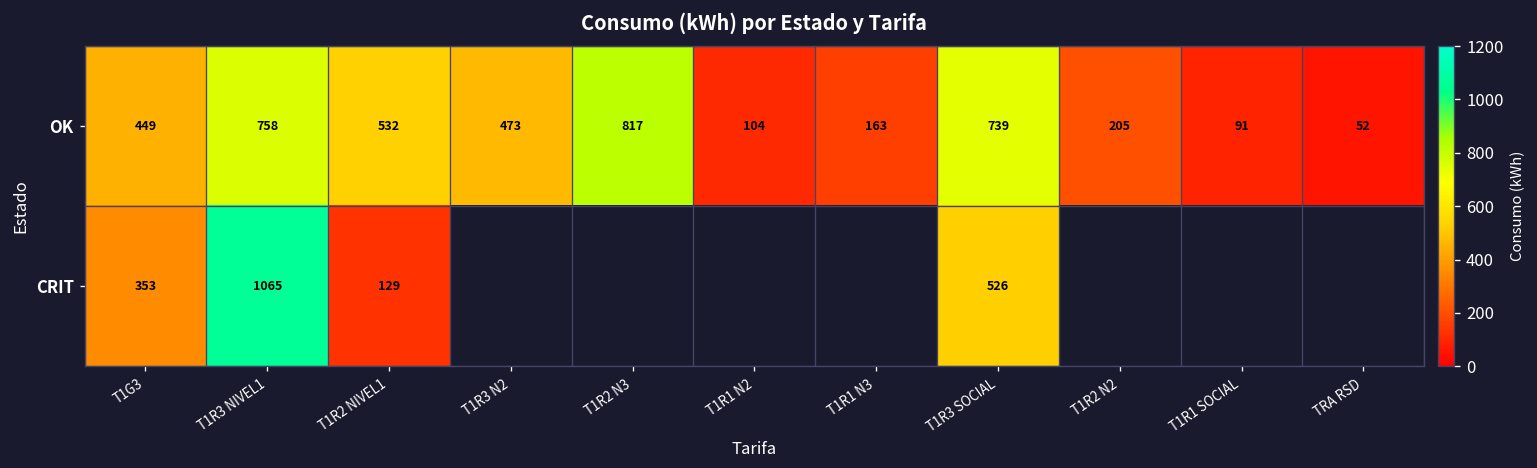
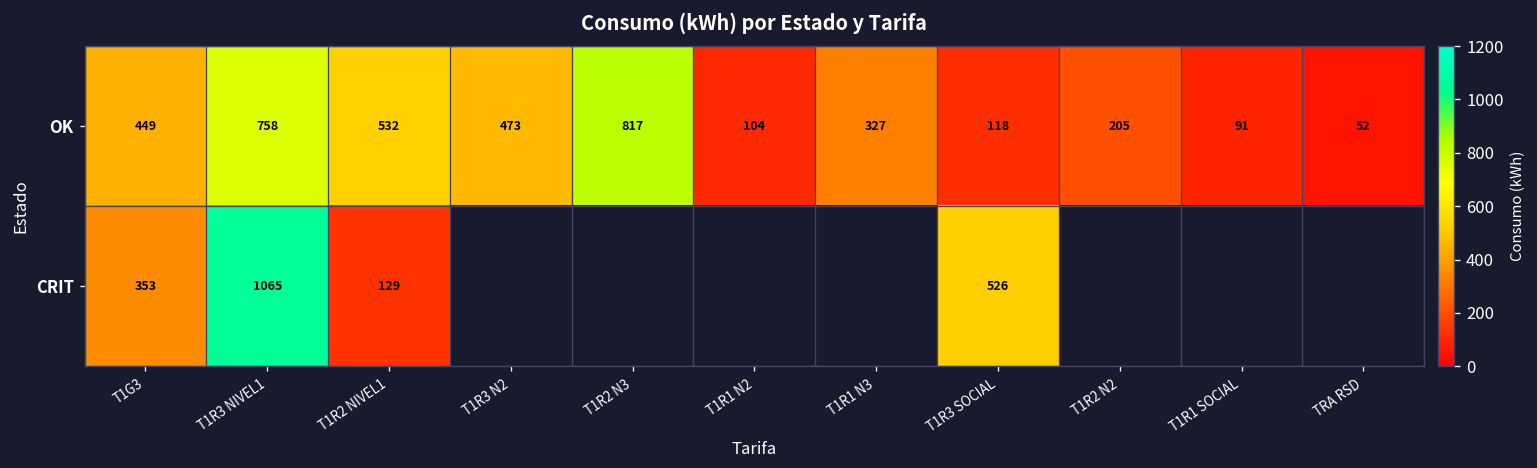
OK, T1R1 N3: 163 -> 327
OK, T1R3 SOCIAL: 739 -> 118
